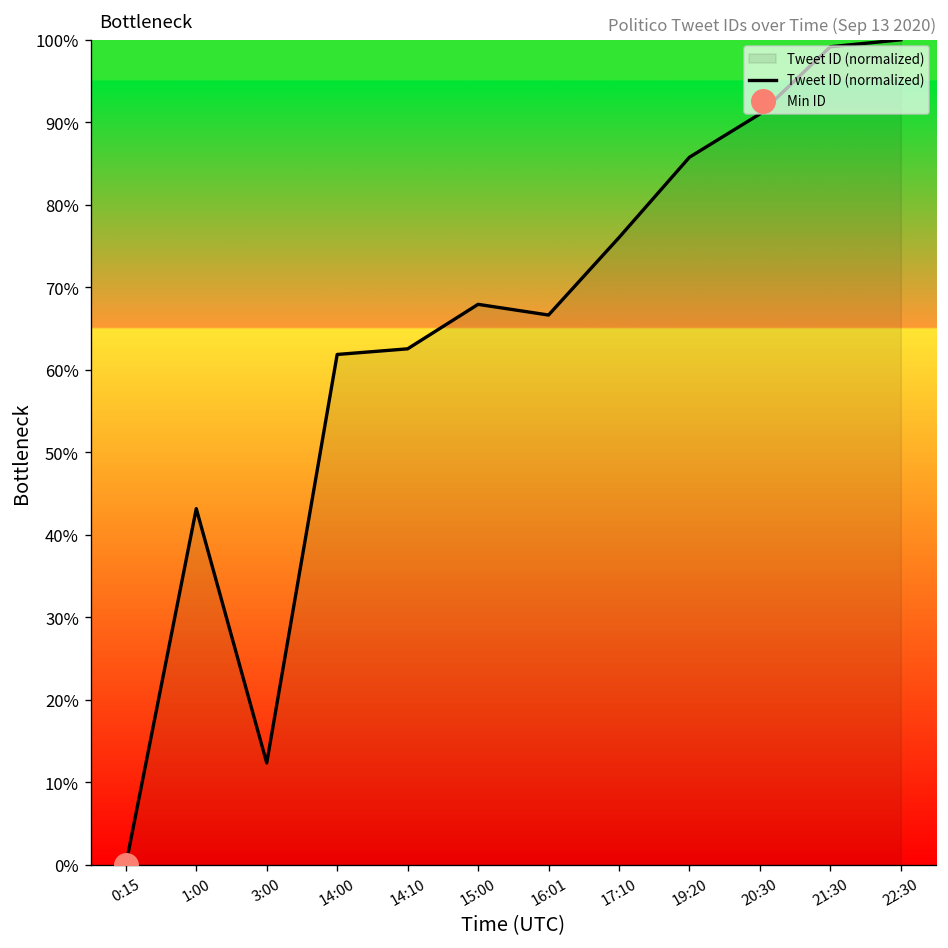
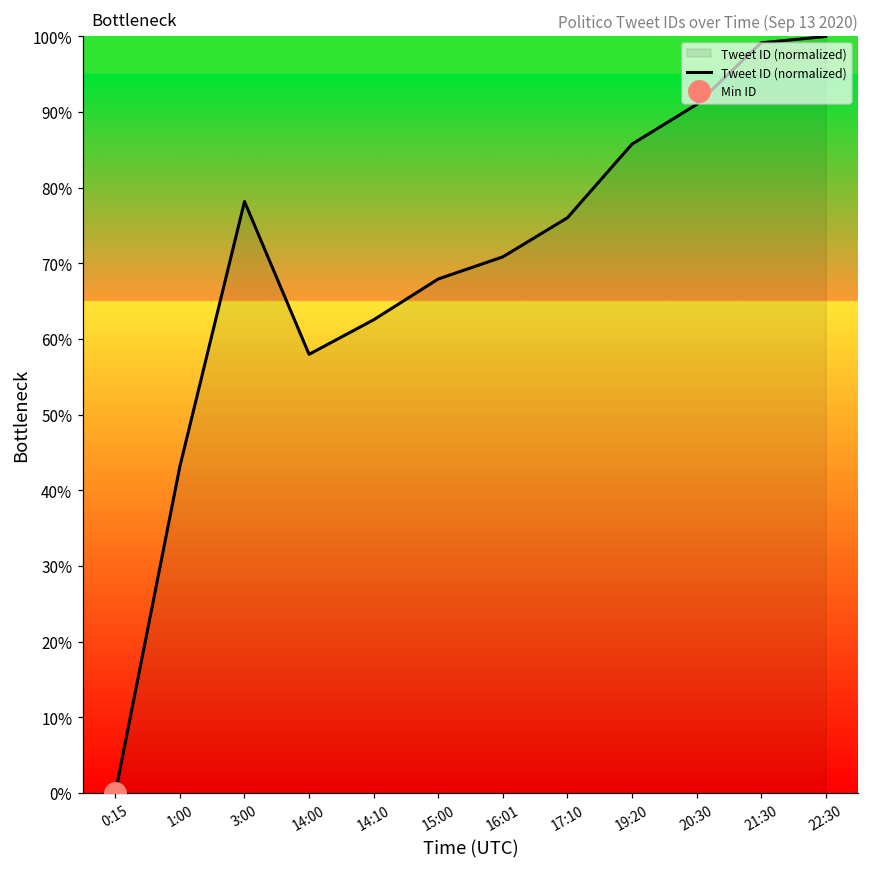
Tweet ID (normalized), 3:00: 12% -> 78%
Tweet ID (normalized), 14:00: 62% -> 58%
Tweet ID (normalized), 16:01: 67% -> 71%
